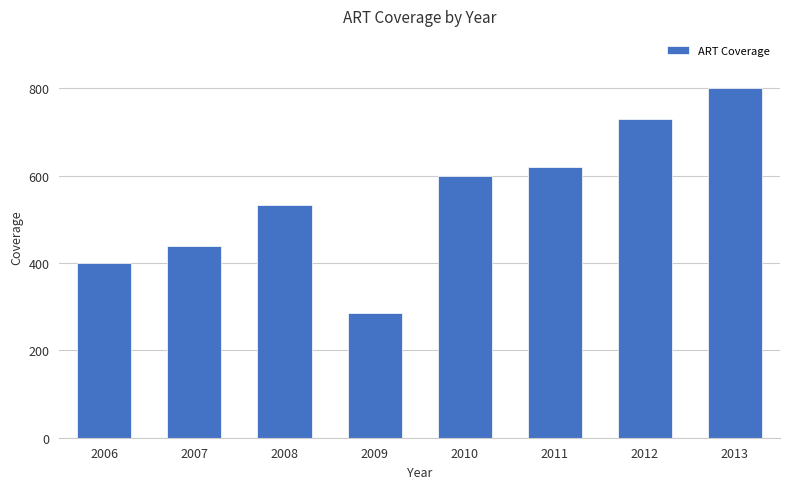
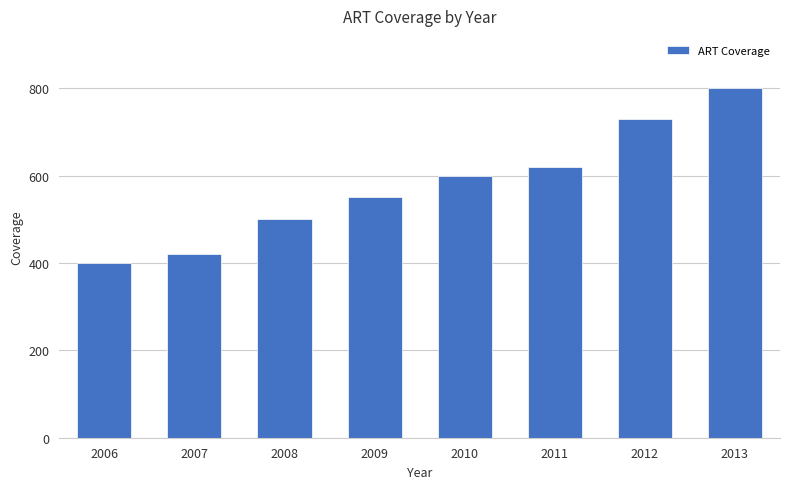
2007: 440 -> 420
2008: 530 -> 500
2009: 290 -> 550
